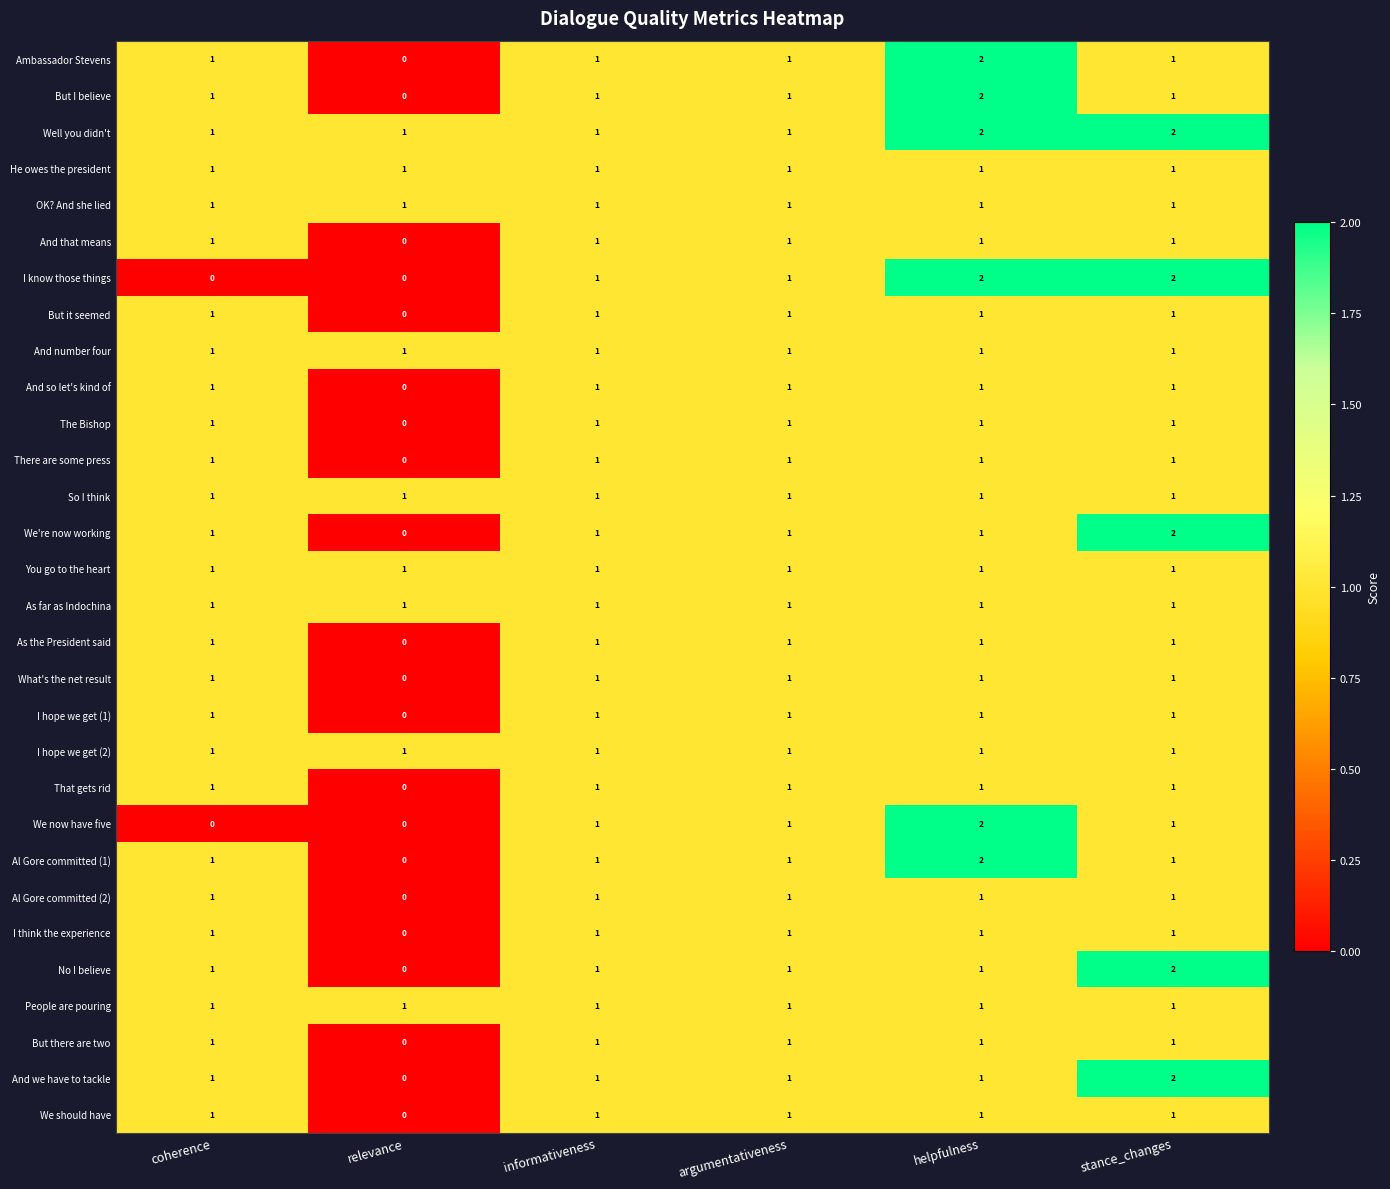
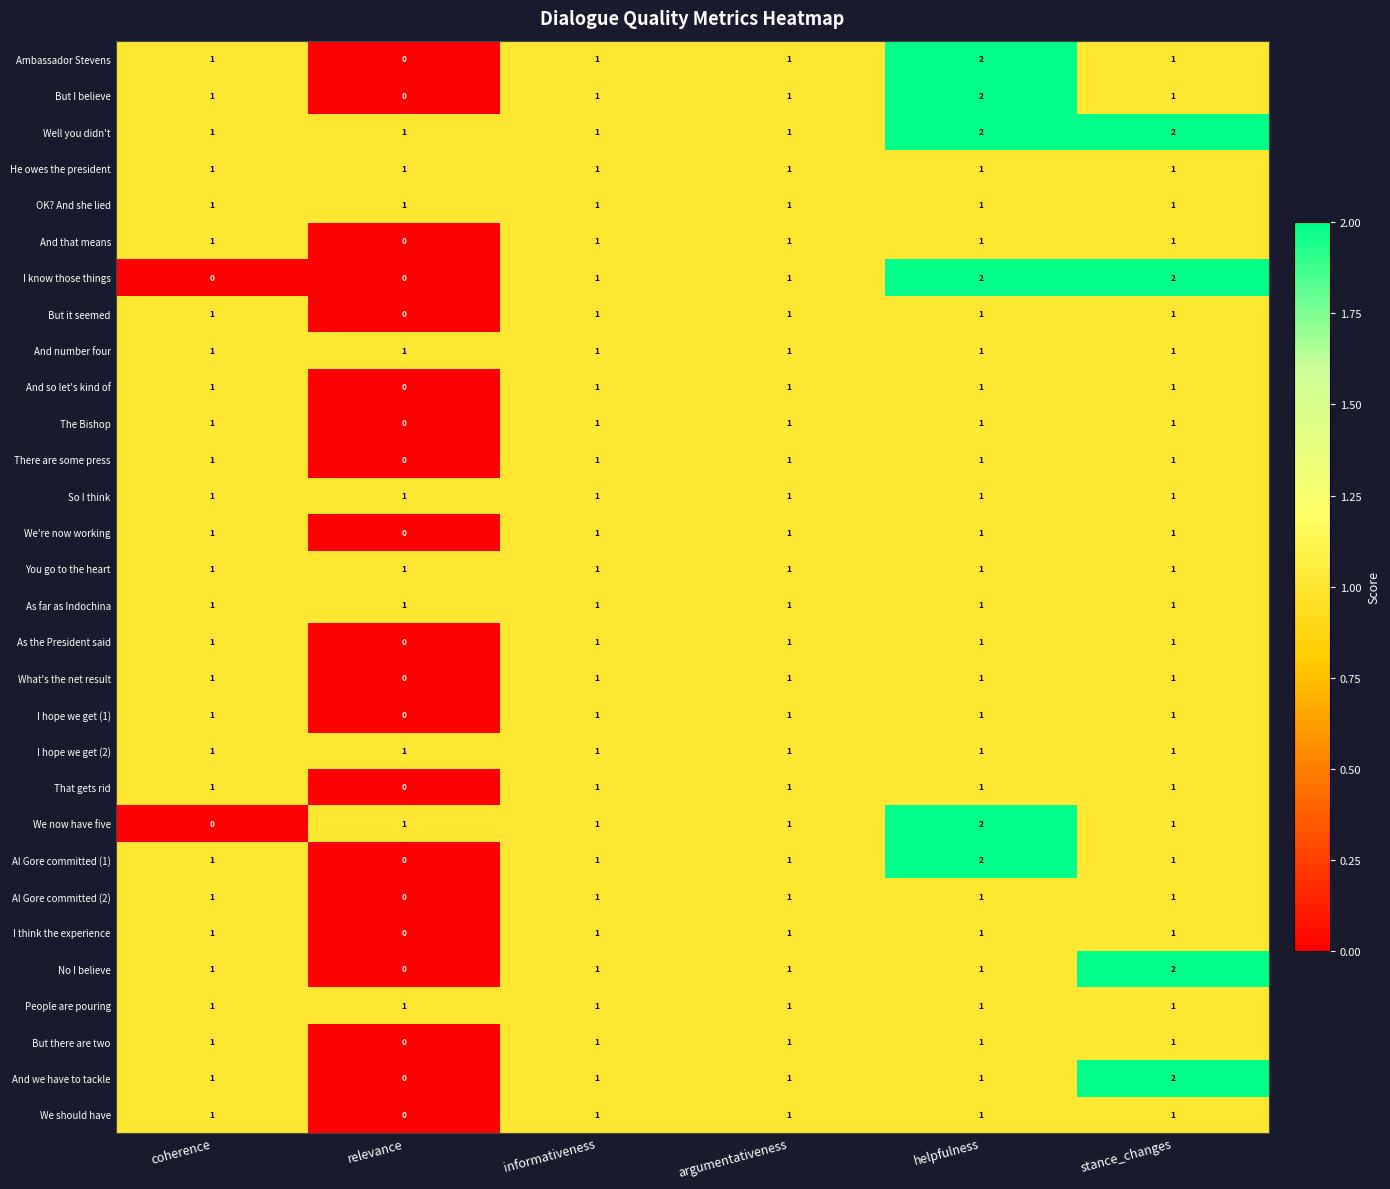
We're now working, stance_changes: 2 -> 1
We now have five, relevance: 0 -> 1
